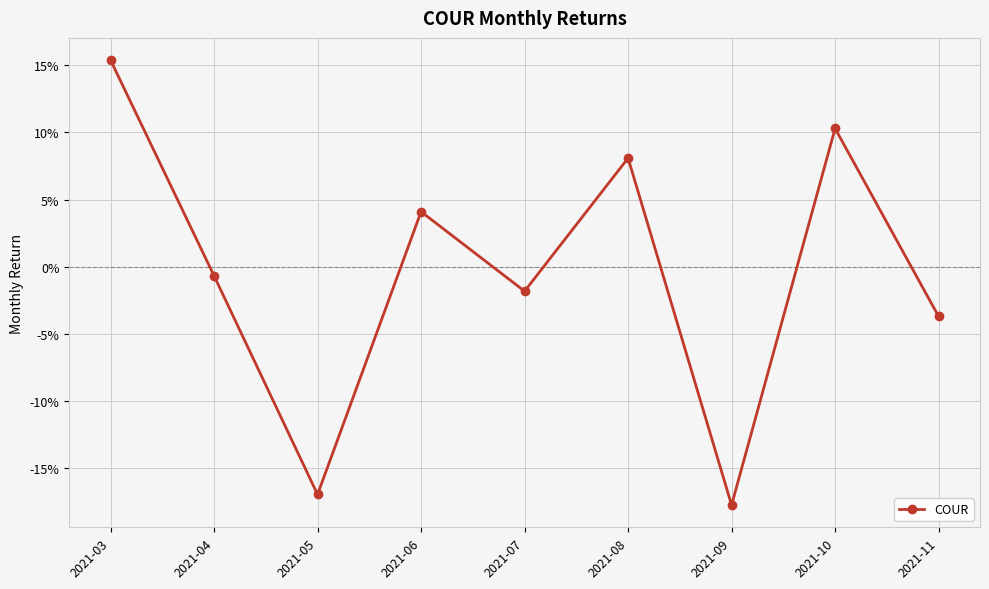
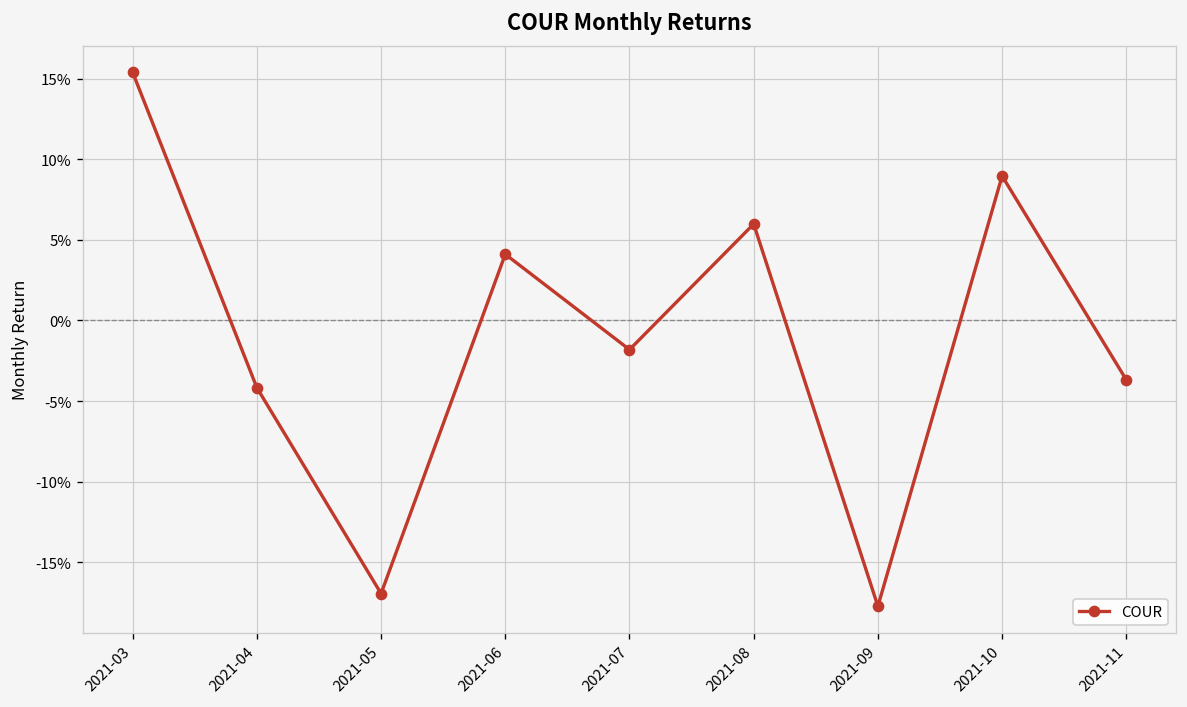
2021-04: -0.7% -> -4.2%
2021-08: 8.1% -> 6.0%
2021-10: 10.3% -> 9.0%
